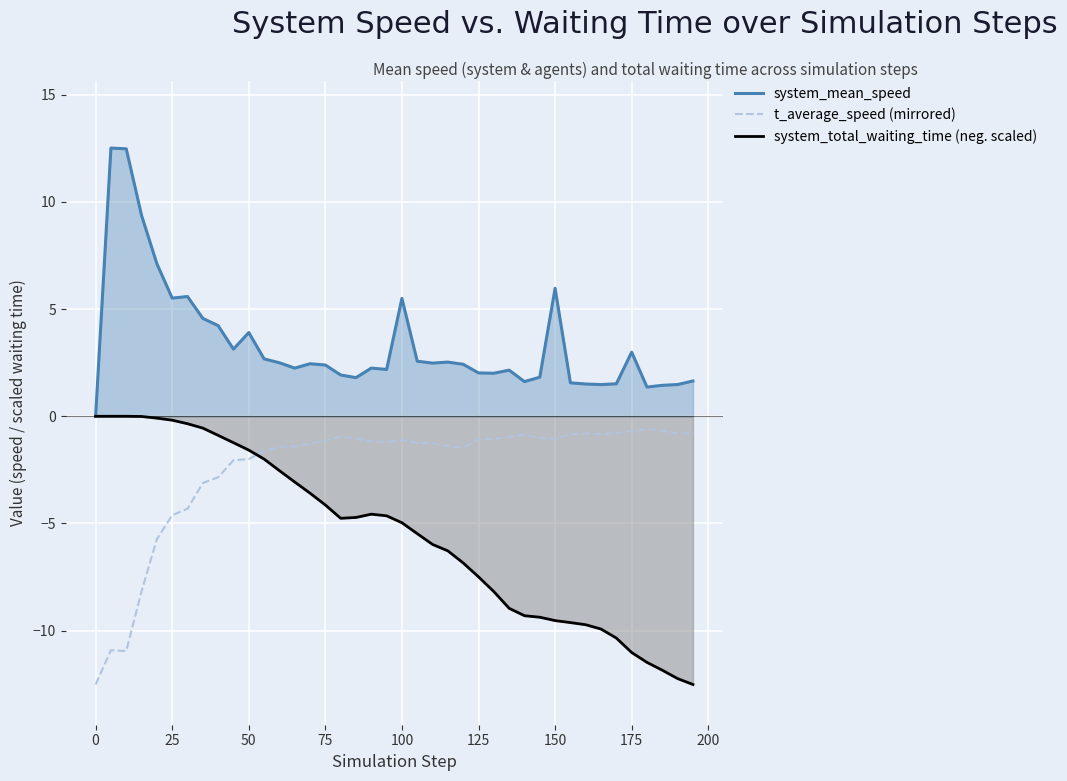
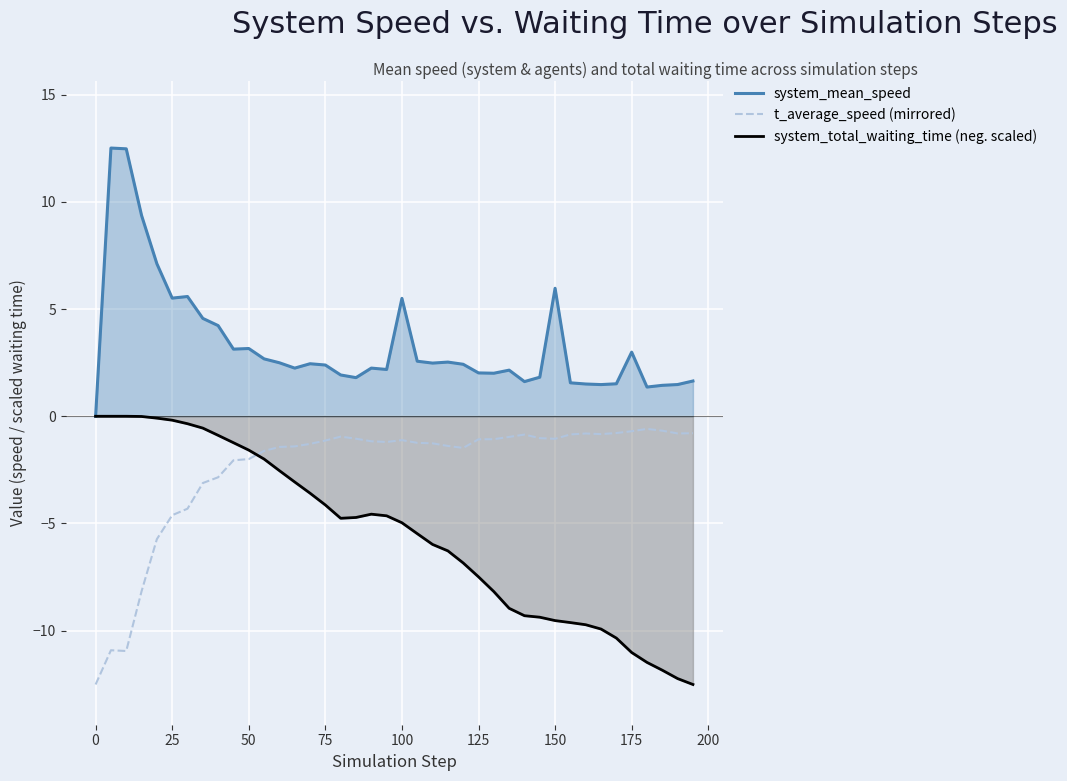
system_mean_speed, 50: 3.9 -> 3.2
